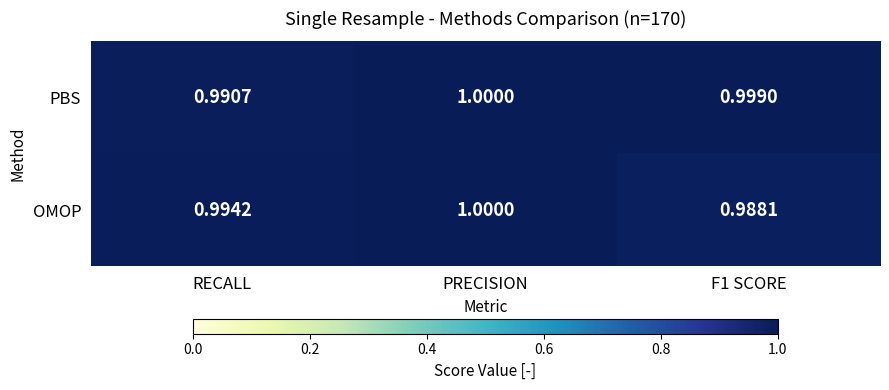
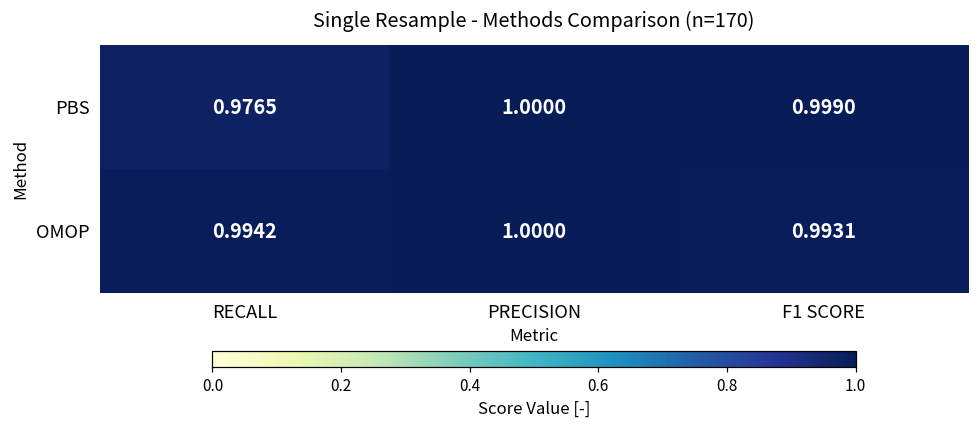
PBS, RECALL: 0.9907 -> 0.9765
OMOP, F1 SCORE: 0.9881 -> 0.9931
